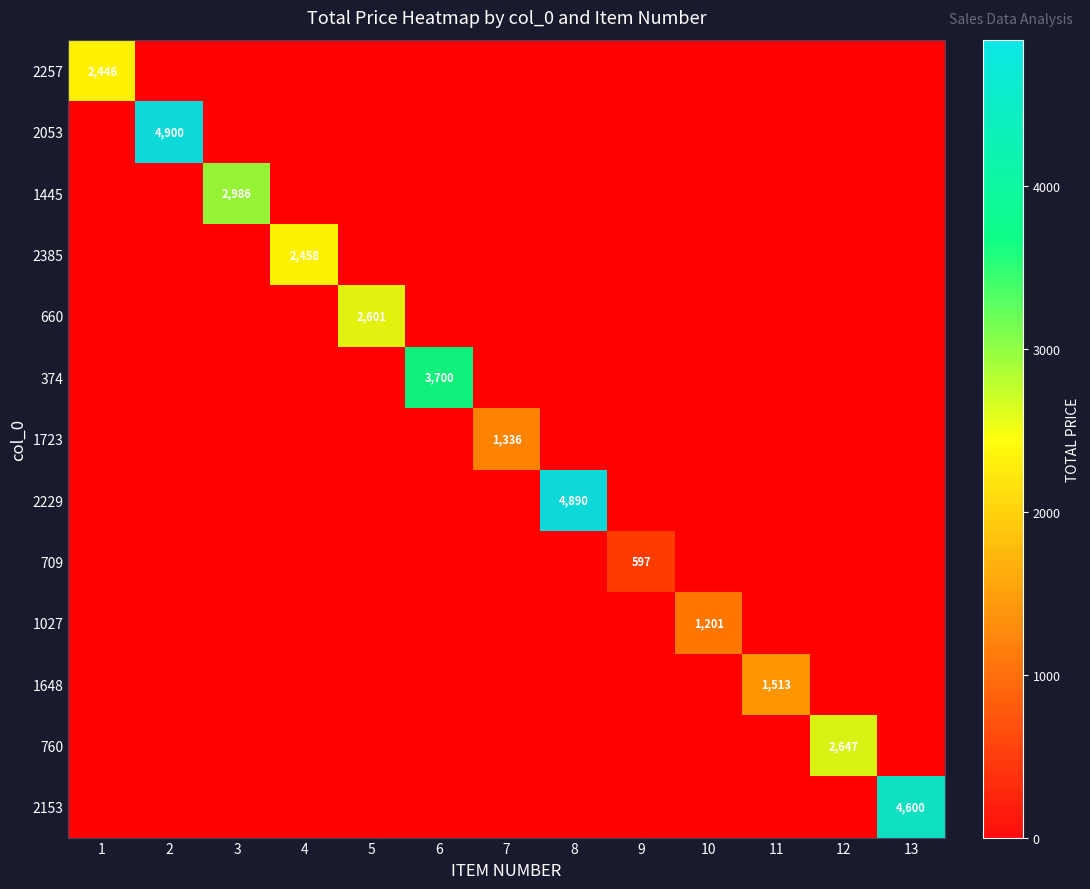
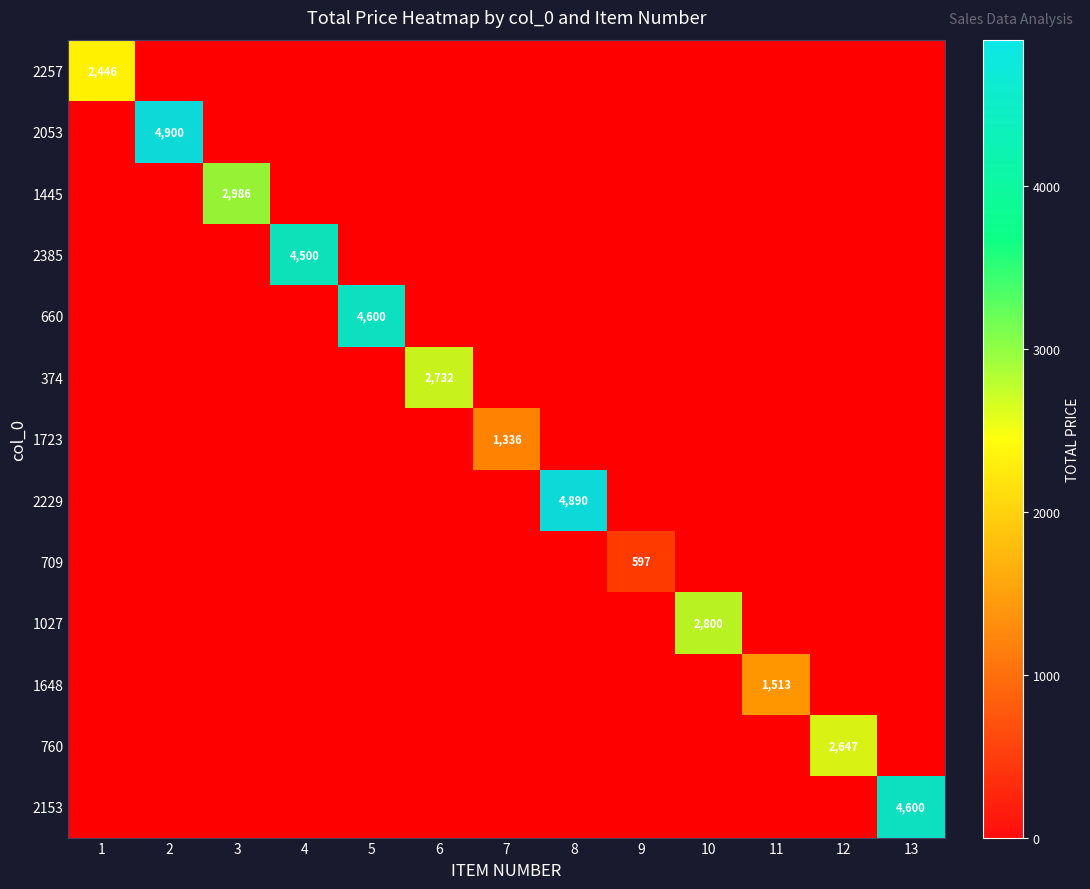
2385, 4: 2,458 -> 4,500
660, 5: 2,601 -> 4,600
374, 6: 3,700 -> 2,732
1027, 10: 1,201 -> 2,800
